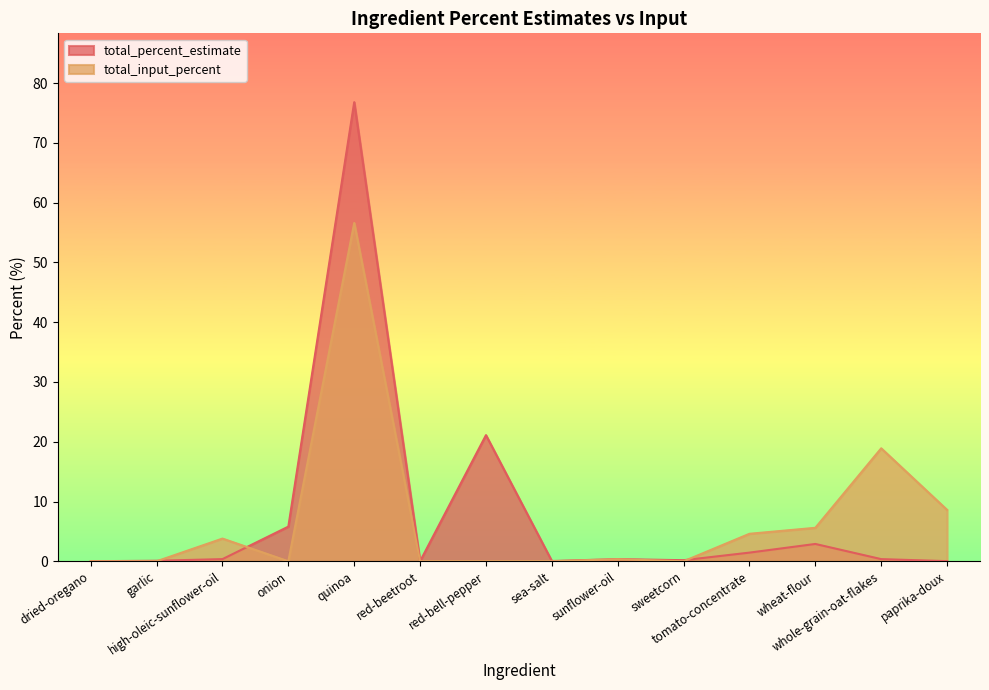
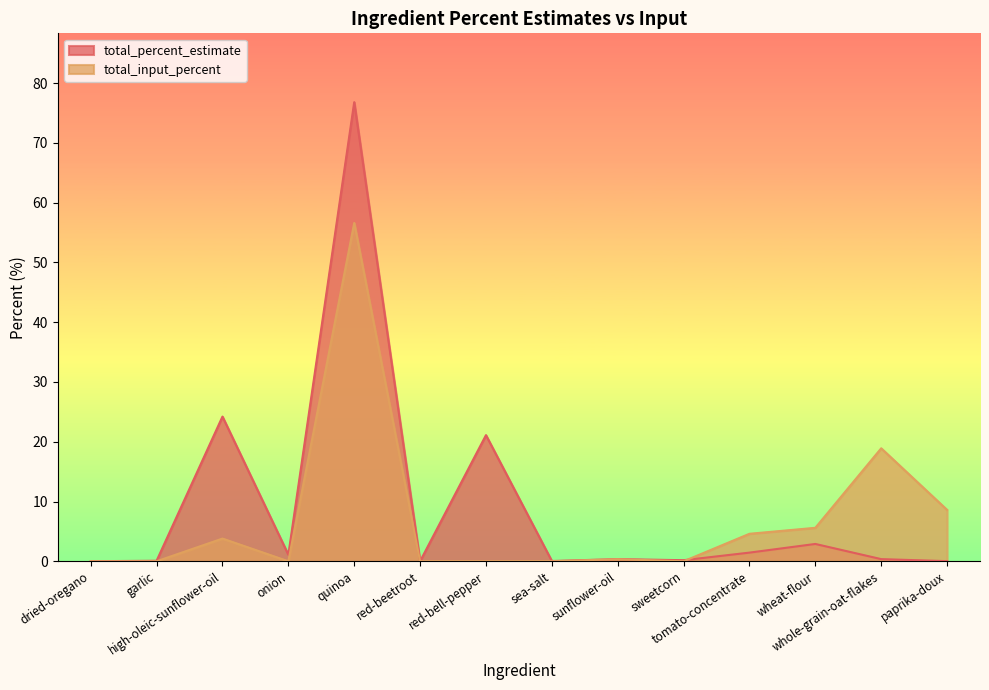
total_percent_estimate, high-oleic-sunflower-oil: 0 -> 24
total_percent_estimate, onion: 6 -> 1
